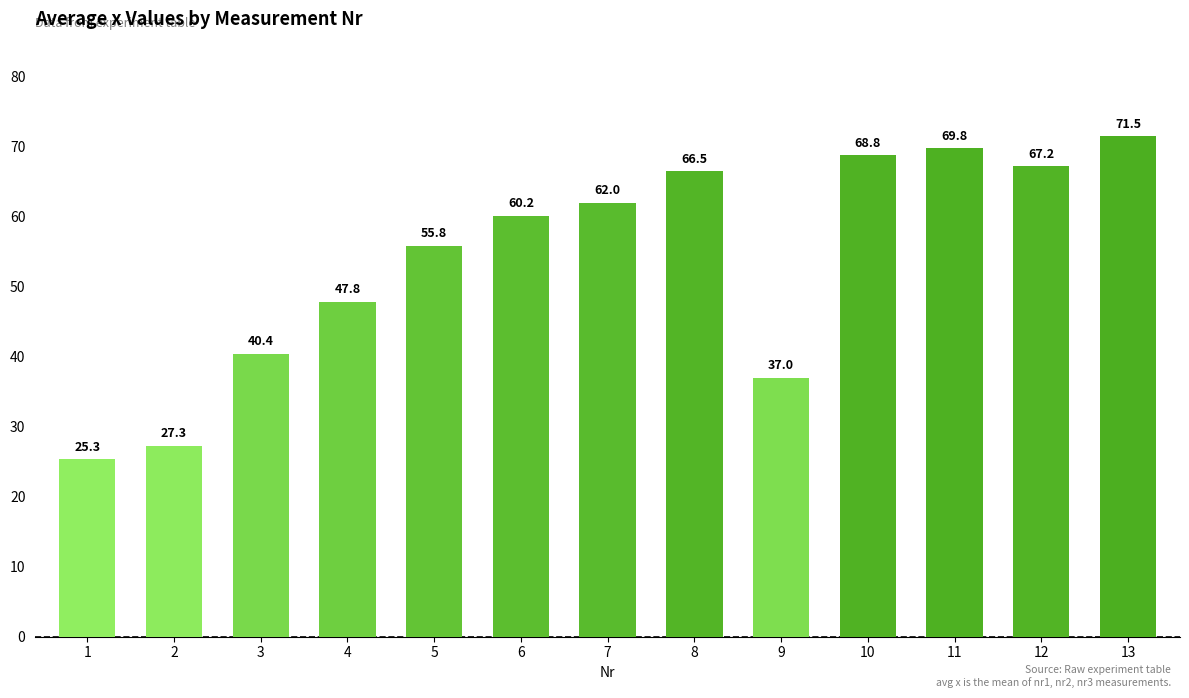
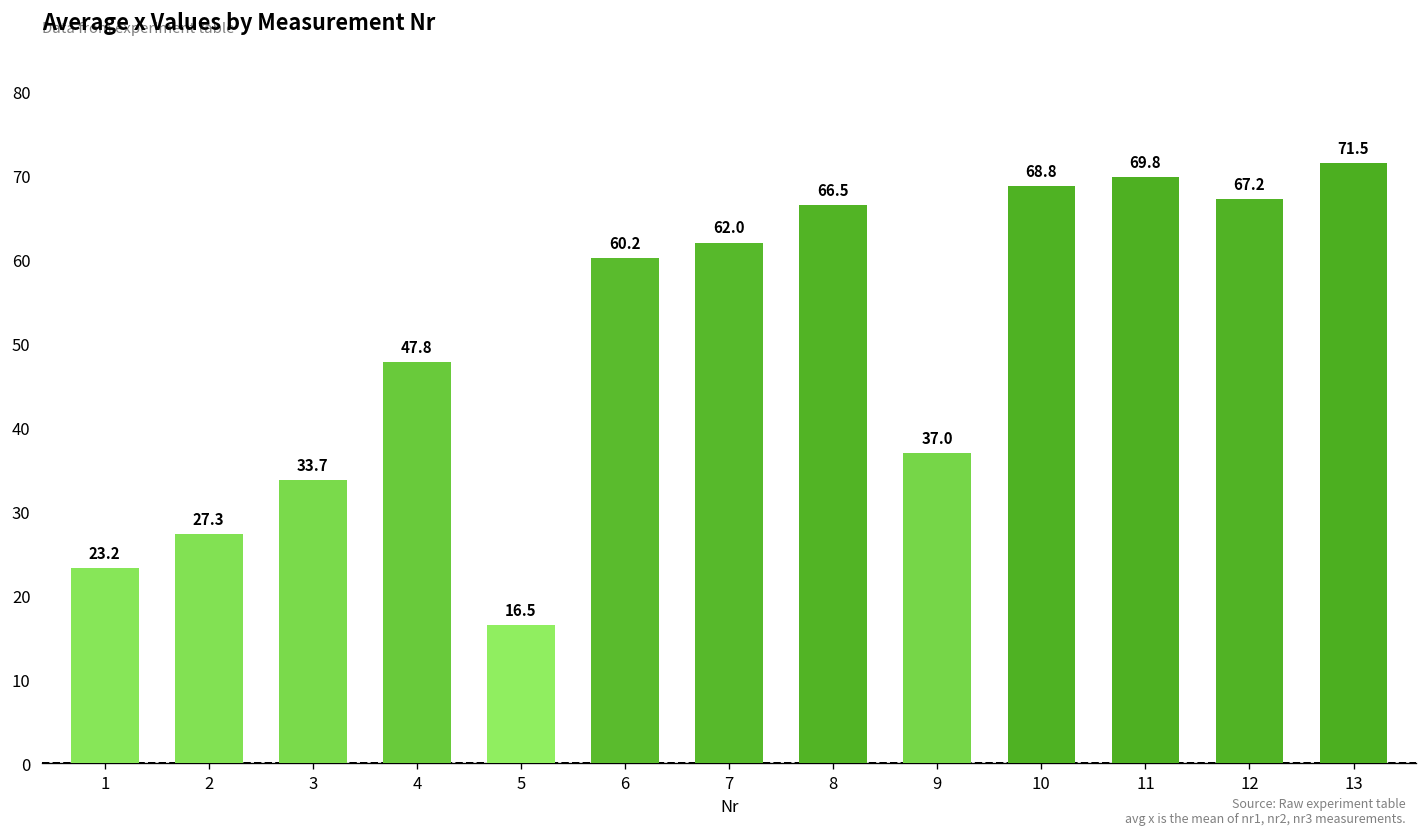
1: 25.3 -> 23.2
3: 40.4 -> 33.7
5: 55.8 -> 16.5
